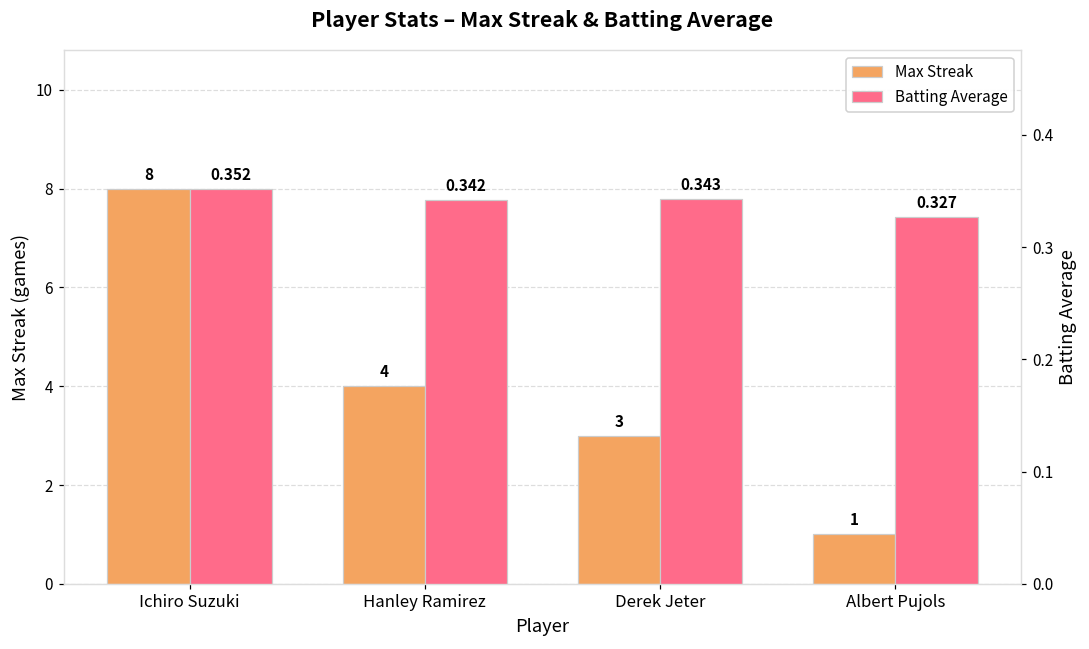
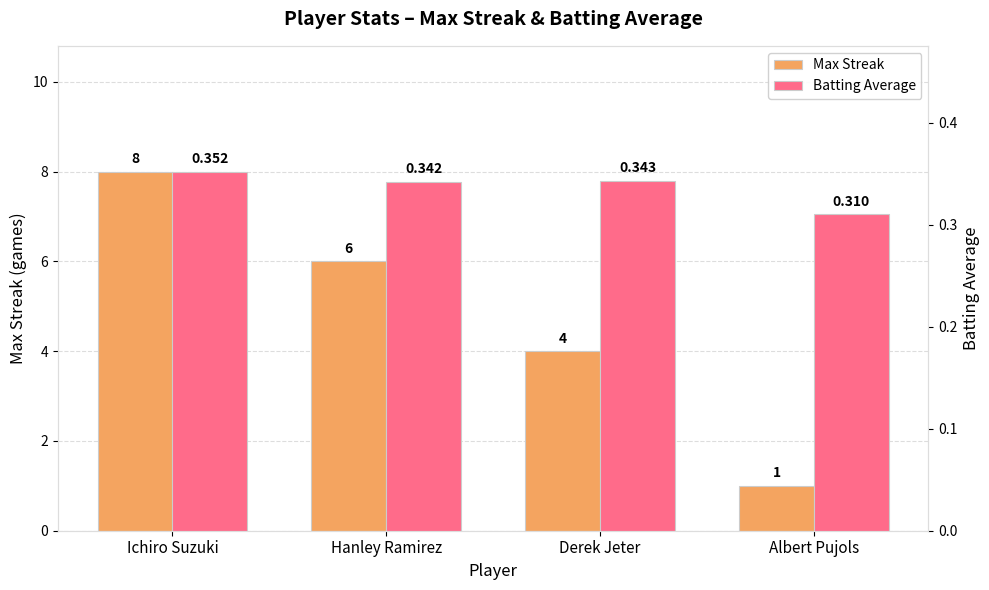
Max Streak, Hanley Ramirez: 4 -> 6
Max Streak, Derek Jeter: 3 -> 4
Batting Average, Albert Pujols: 0.327 -> 0.310
